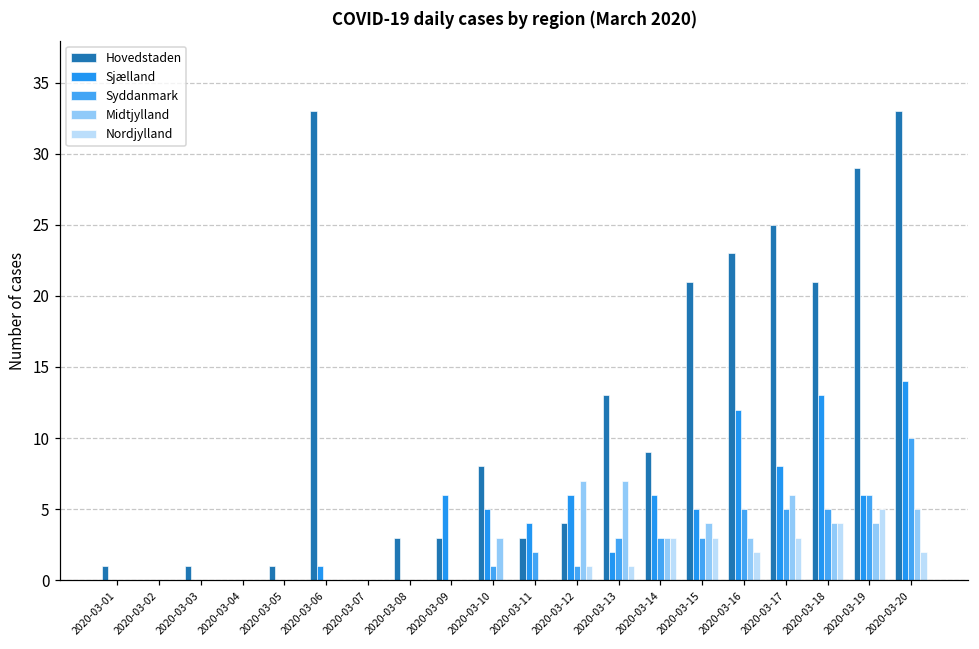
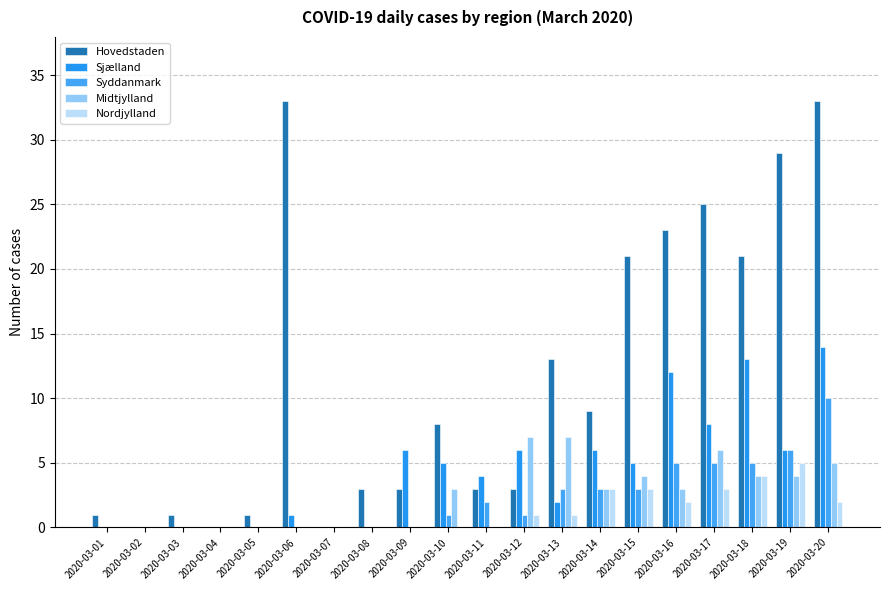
Hovedstaden, 2020-03-12: 4 -> 3
